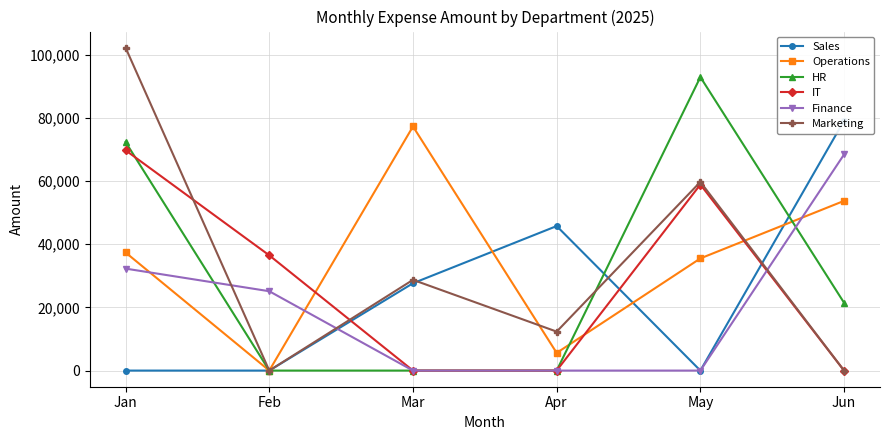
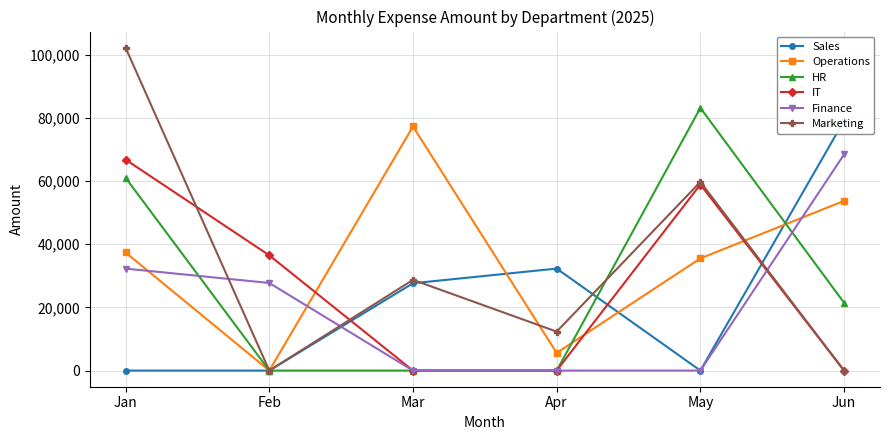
HR, Jan: 72,000 -> 61,000
IT, Jan: 70,000 -> 67,000
Finance, Feb: 25,000 -> 28,000
Sales, Apr: 46,000 -> 32,000
HR, May: 93,000 -> 83,000
